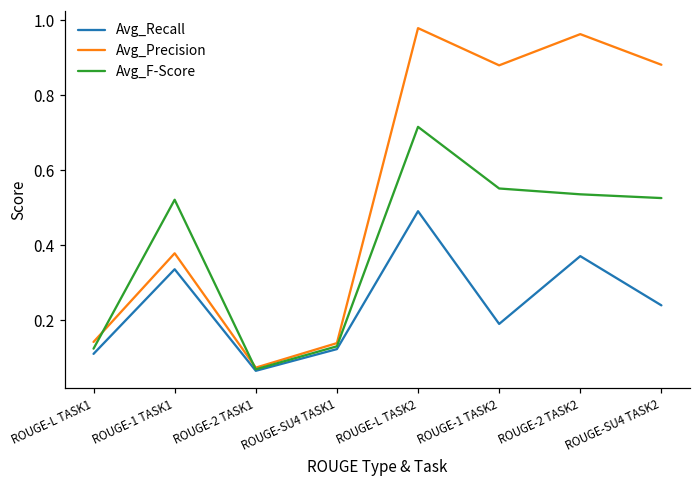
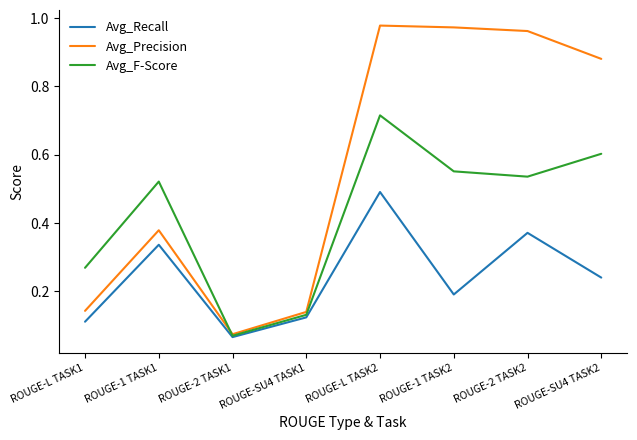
Avg_F-Score, ROUGE-L TASK1: 0.13 -> 0.27
Avg_Precision, ROUGE-1 TASK2: 0.88 -> 0.97
Avg_F-Score, ROUGE-SU4 TASK2: 0.53 -> 0.60
